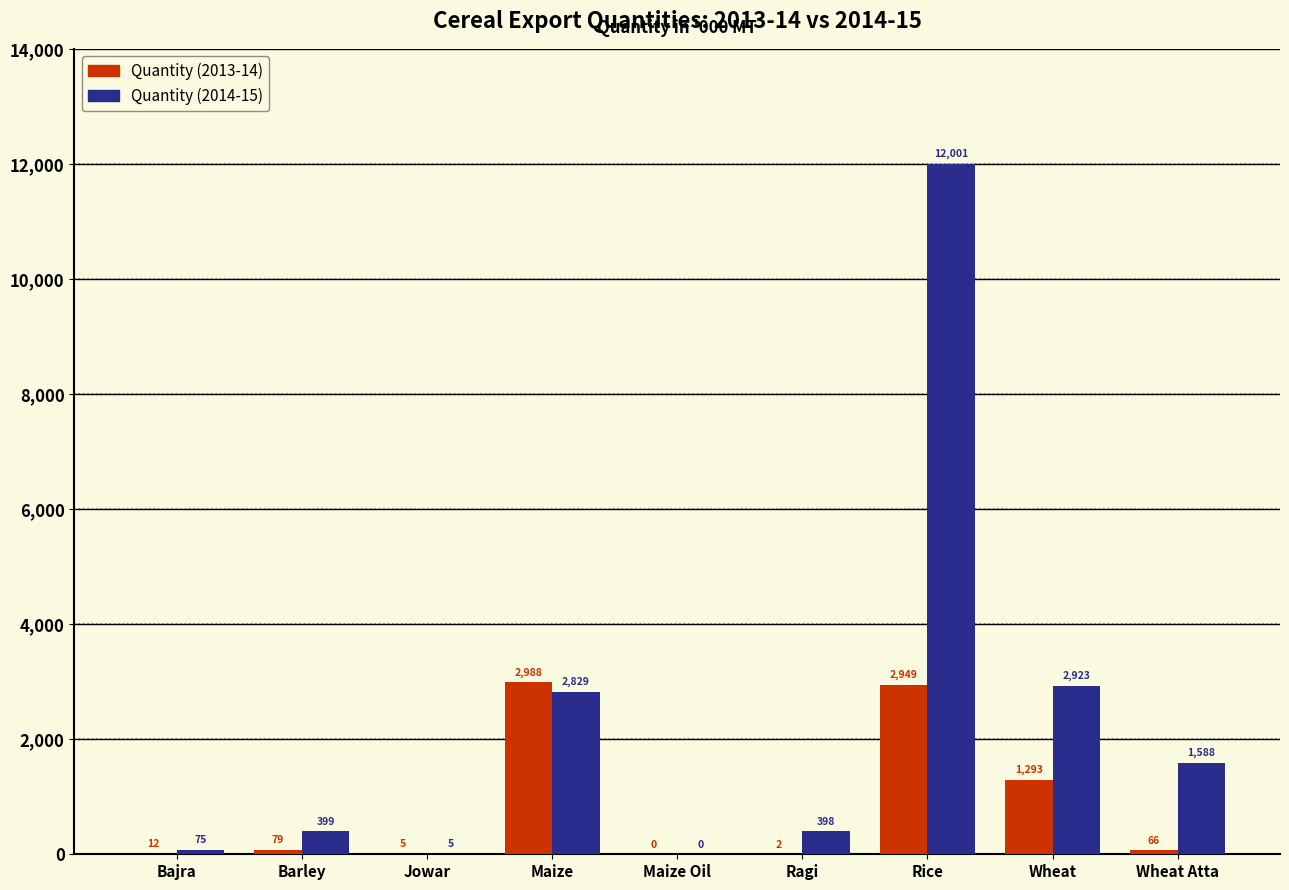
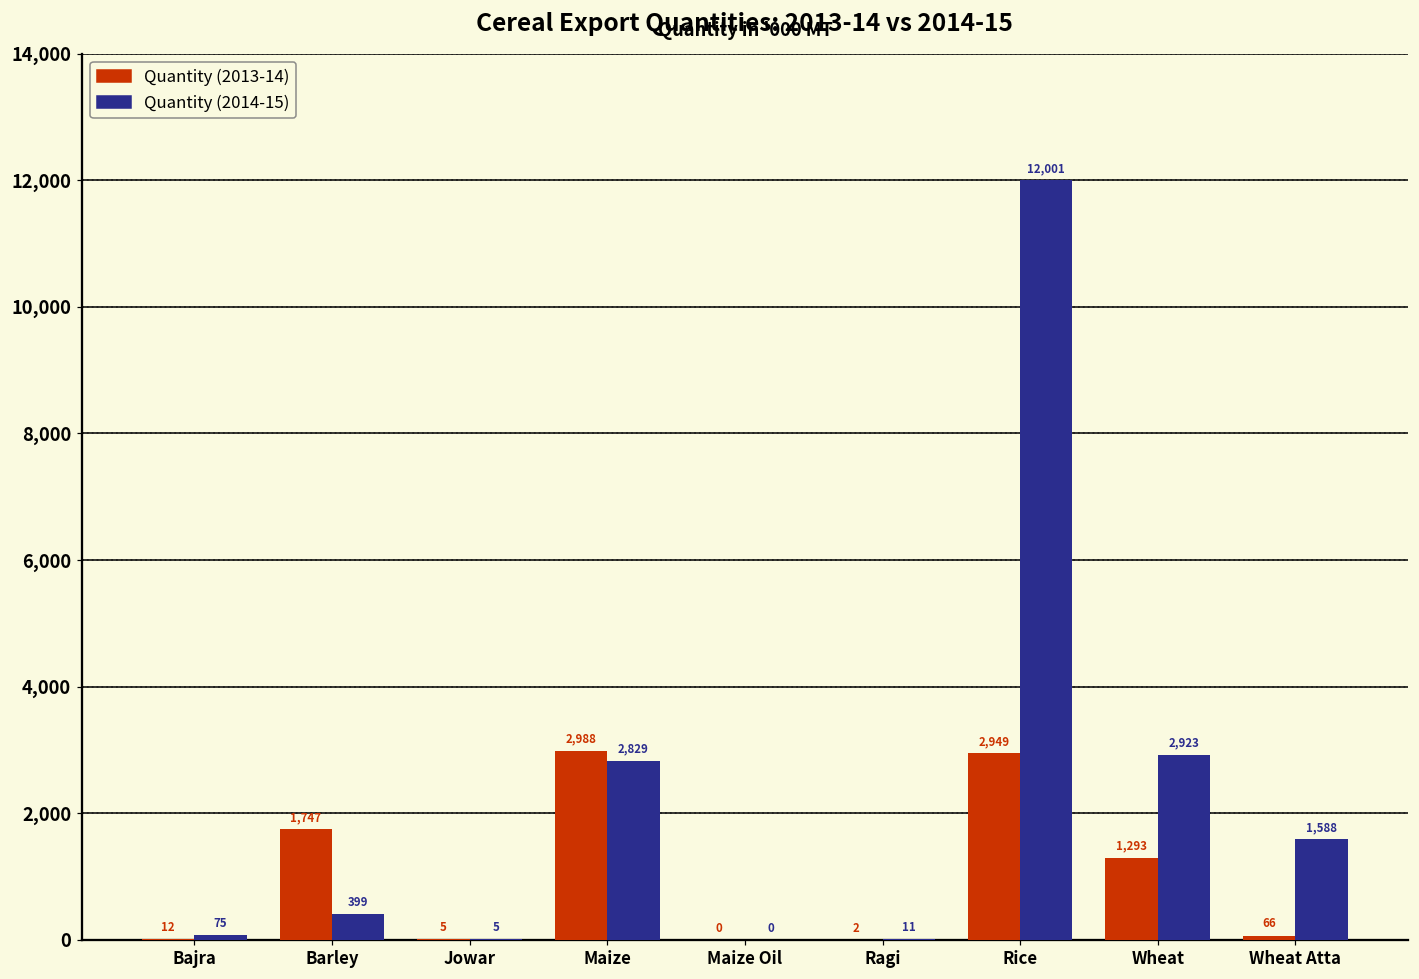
Quantity (2013-14), Barley: 79 -> 1,747
Quantity (2014-15), Ragi: 398 -> 11
